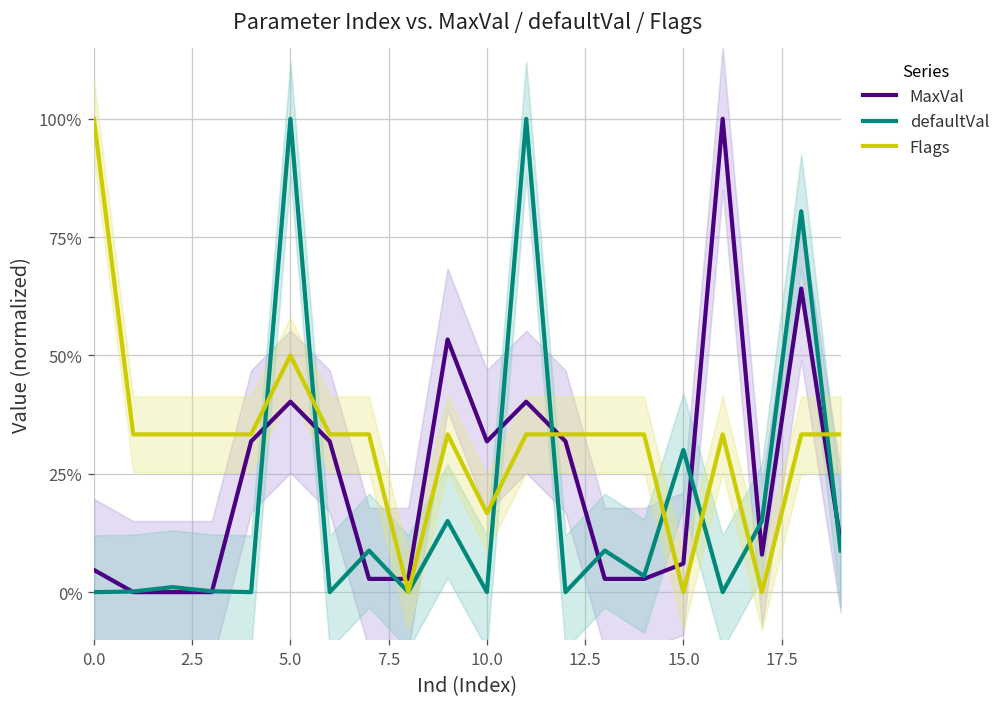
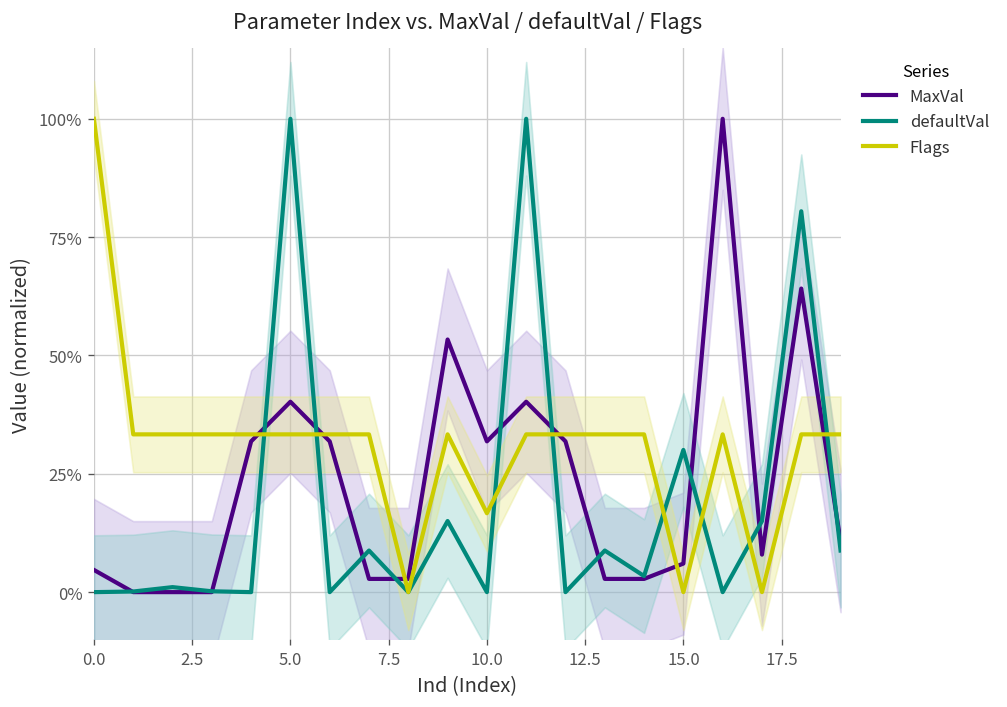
Flags, 5.0: 50% -> 33%
